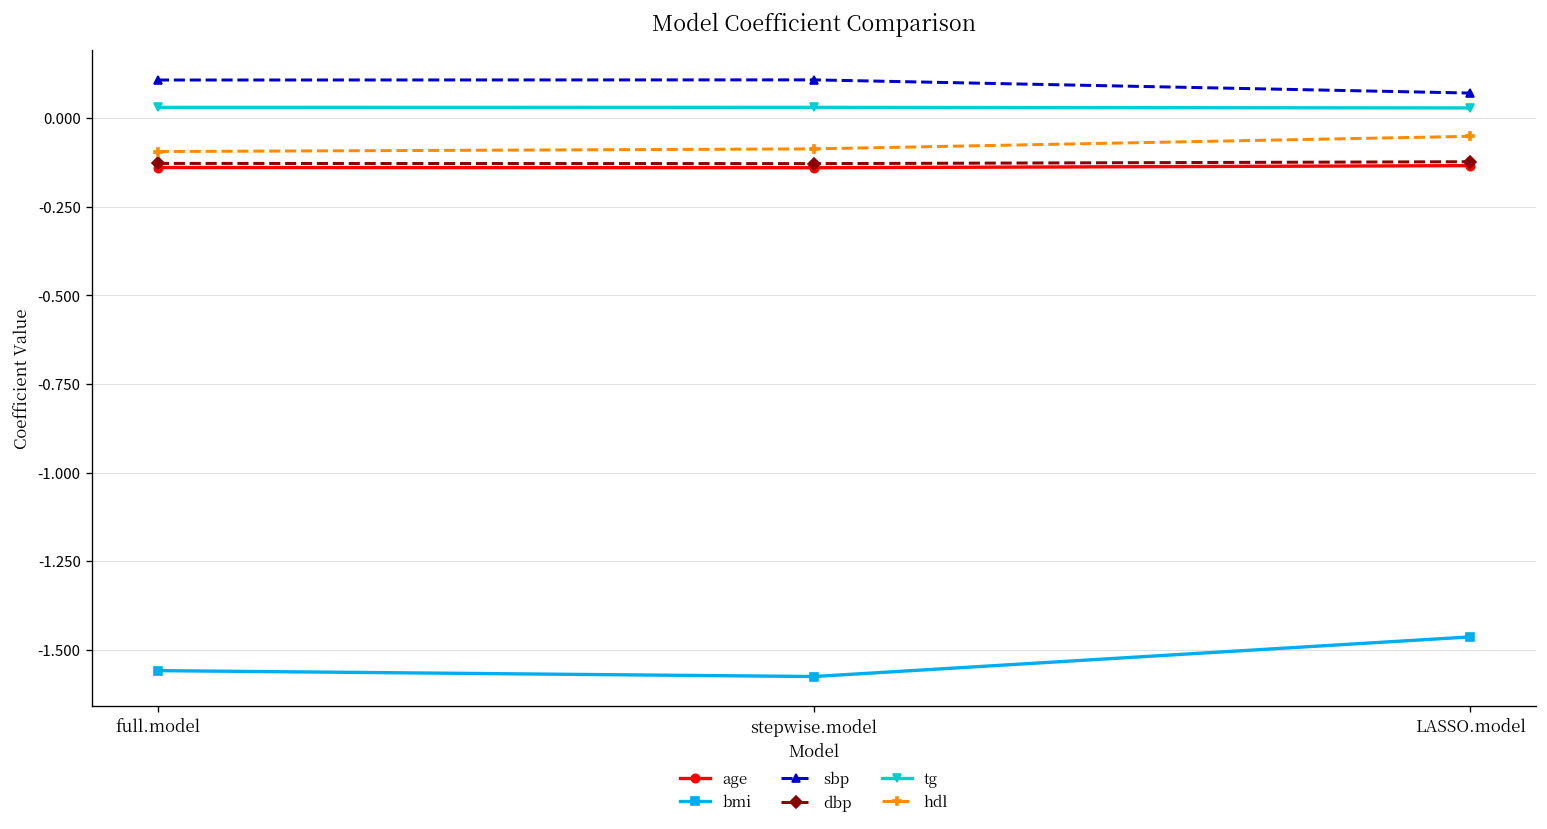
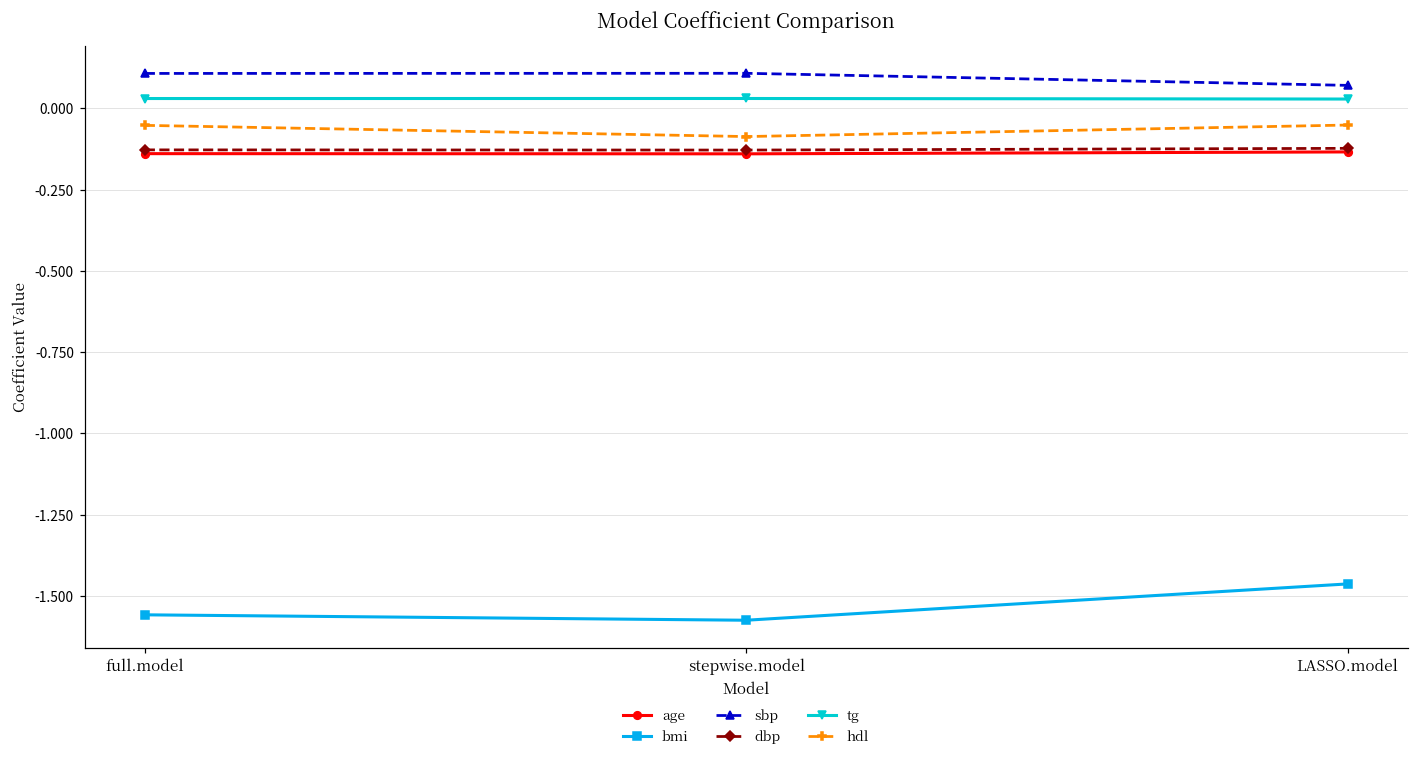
hdl, full.model: -0.09 -> -0.05
